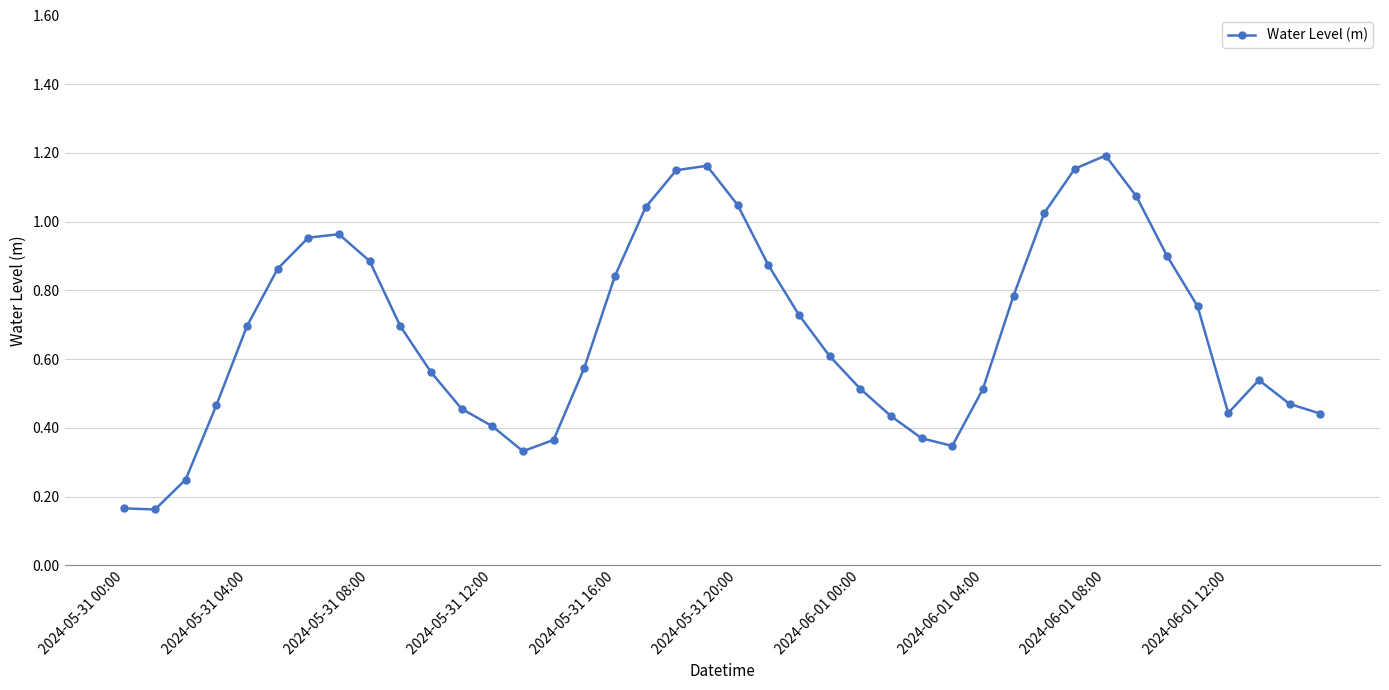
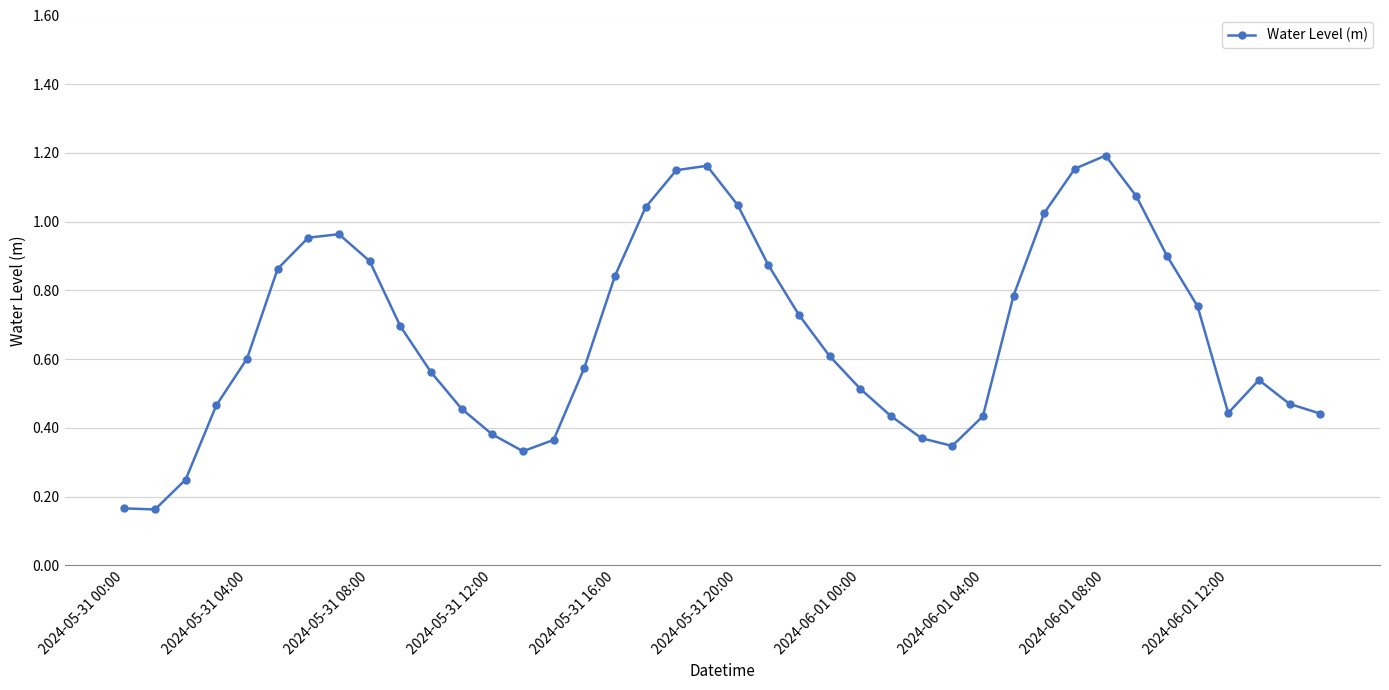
2024-05-31 04:00: 0.70 -> 0.60
2024-05-31 12:00: 0.40 -> 0.38
2024-06-01 04:00: 0.51 -> 0.43
